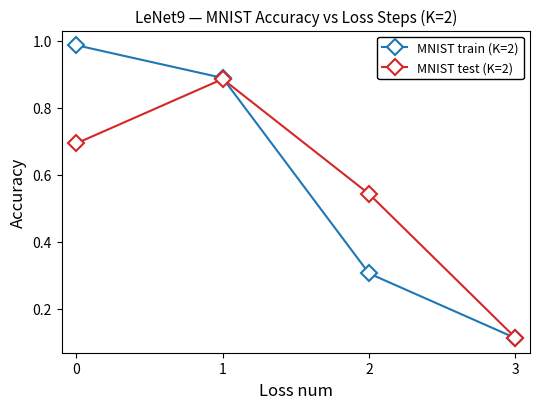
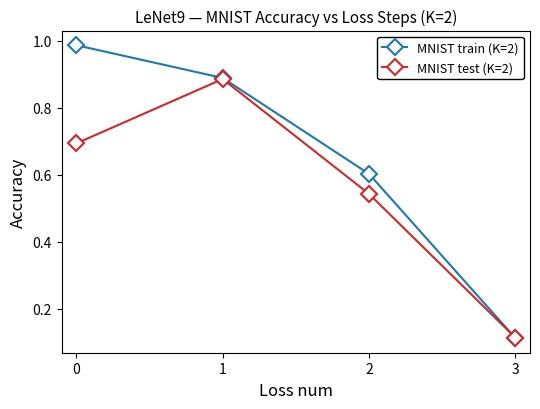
MNIST train (K=2), 2: 0.31 -> 0.60
